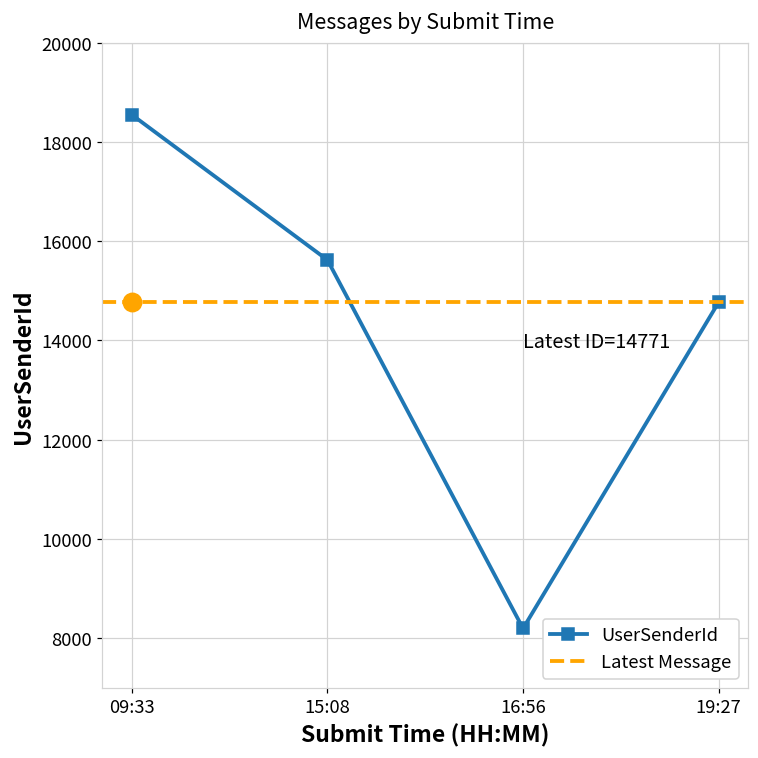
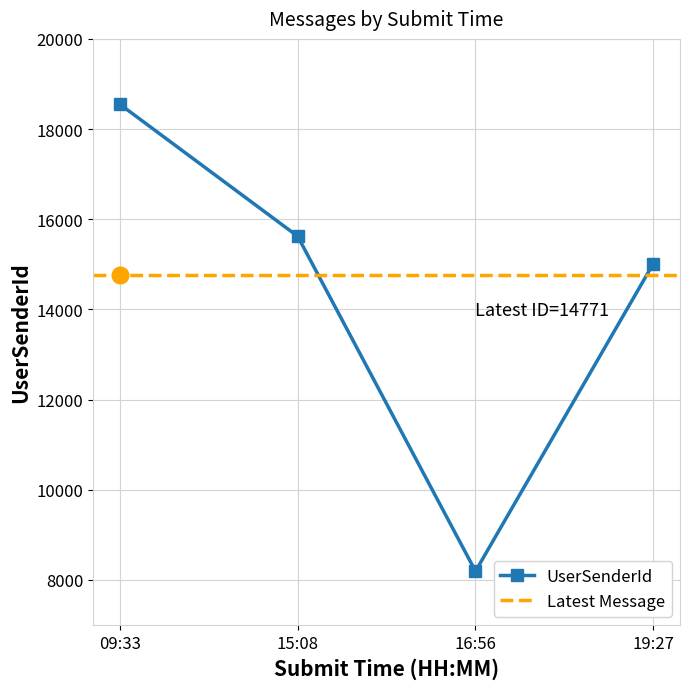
UserSenderId, 19:27: 14800 -> 15000
